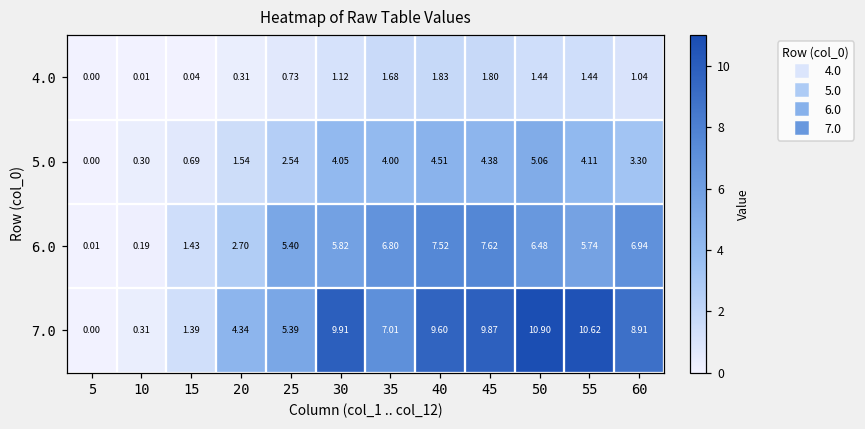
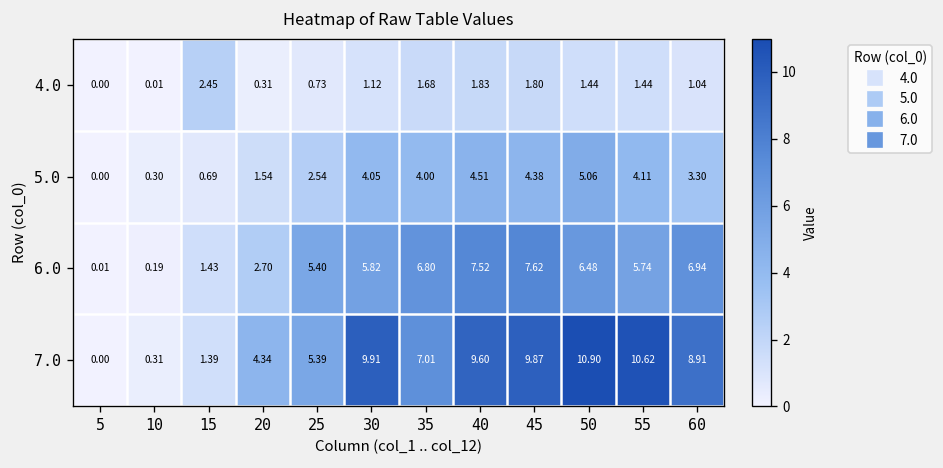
4.0, 15: 0.04 -> 2.45
